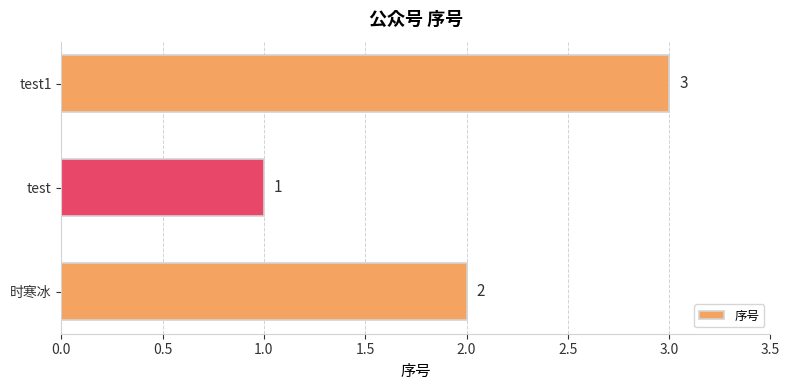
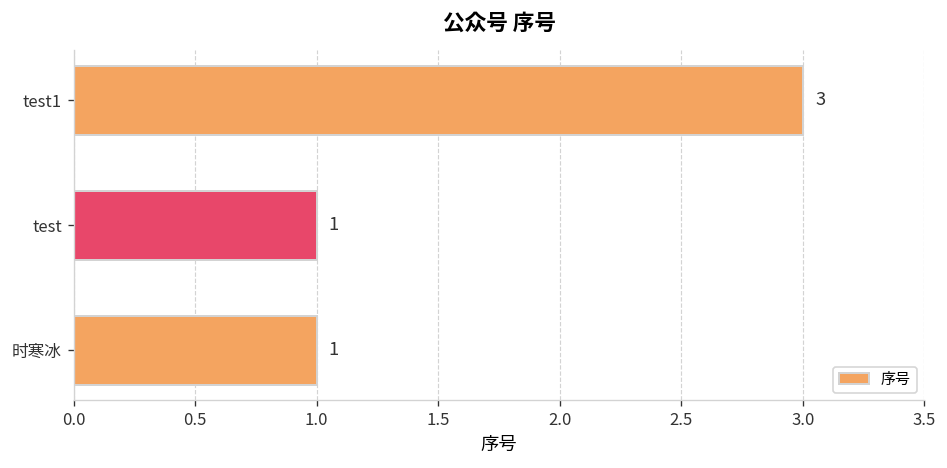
时寒冰: 2 -> 1
